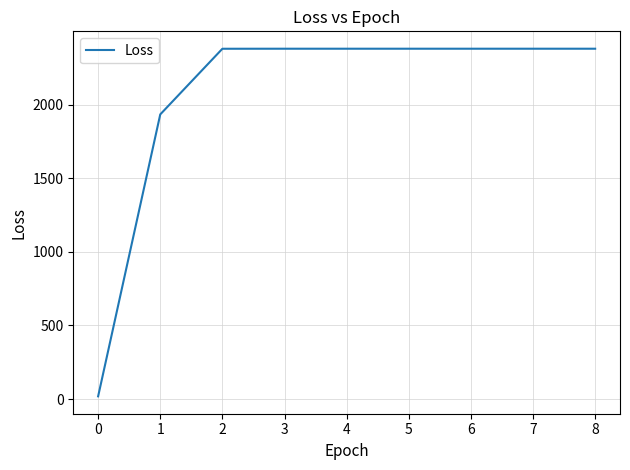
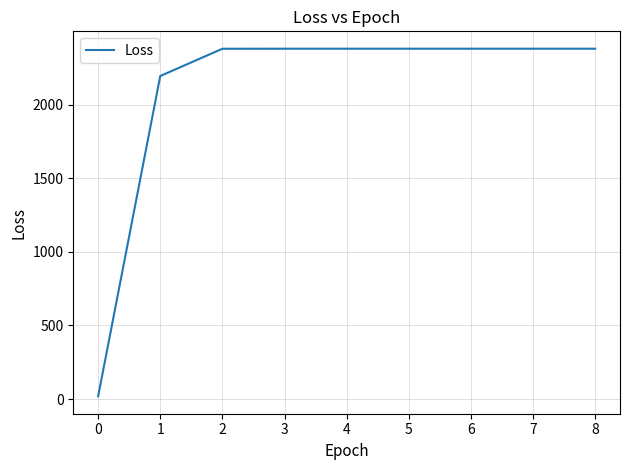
1: 1930 -> 2190
